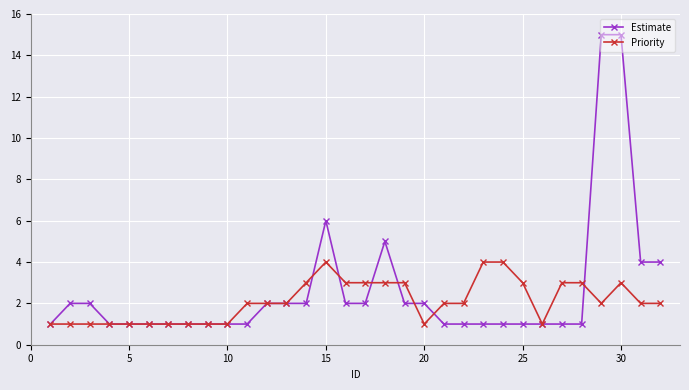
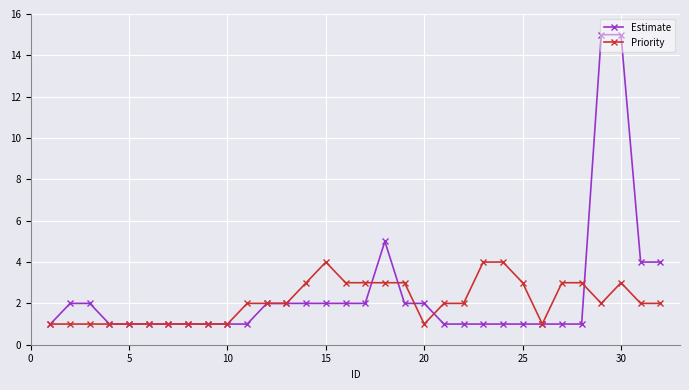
Estimate, 15: 6 -> 2
